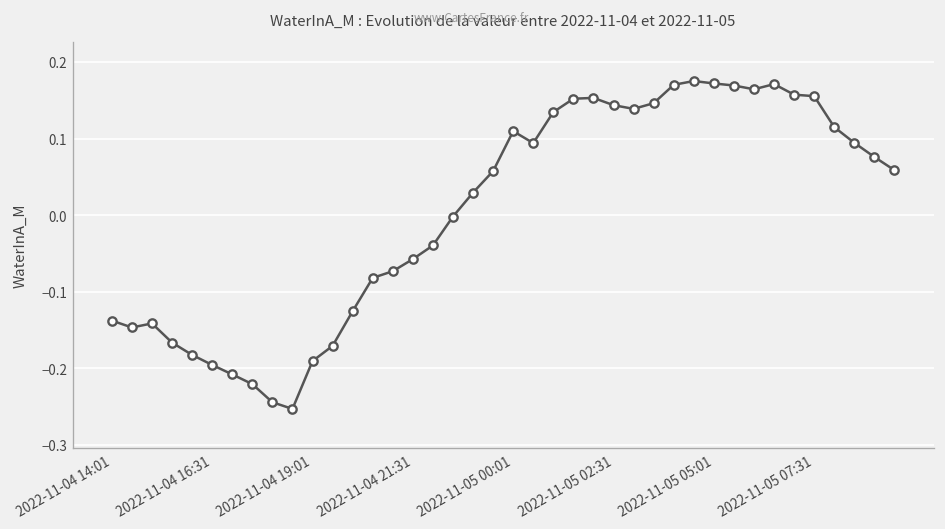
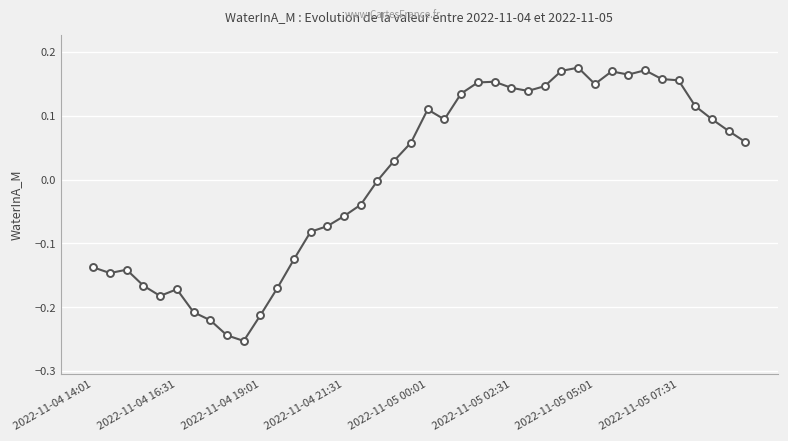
2022-11-04 16:31: -0.20 -> -0.17
2022-11-04 19:01: -0.19 -> -0.21
2022-11-05 05:01: 0.17 -> 0.15
